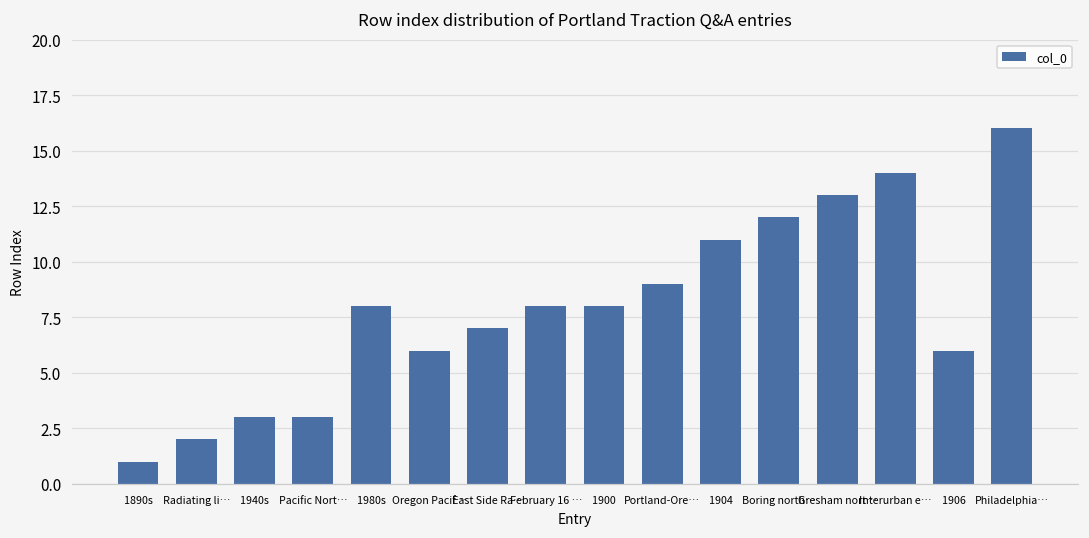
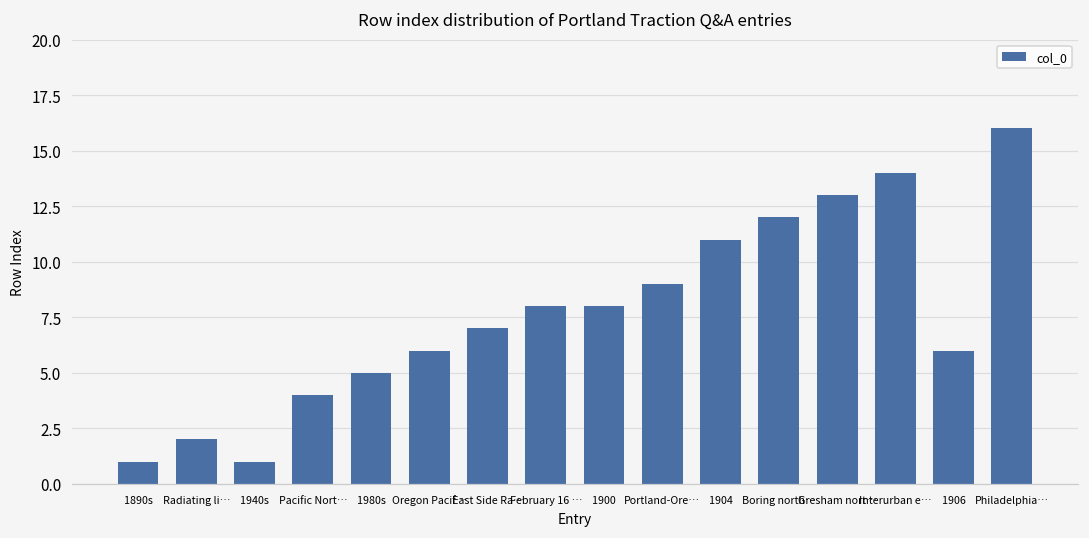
1940s: 3 -> 1
Pacific Nort…: 3 -> 4
1980s: 8 -> 5
